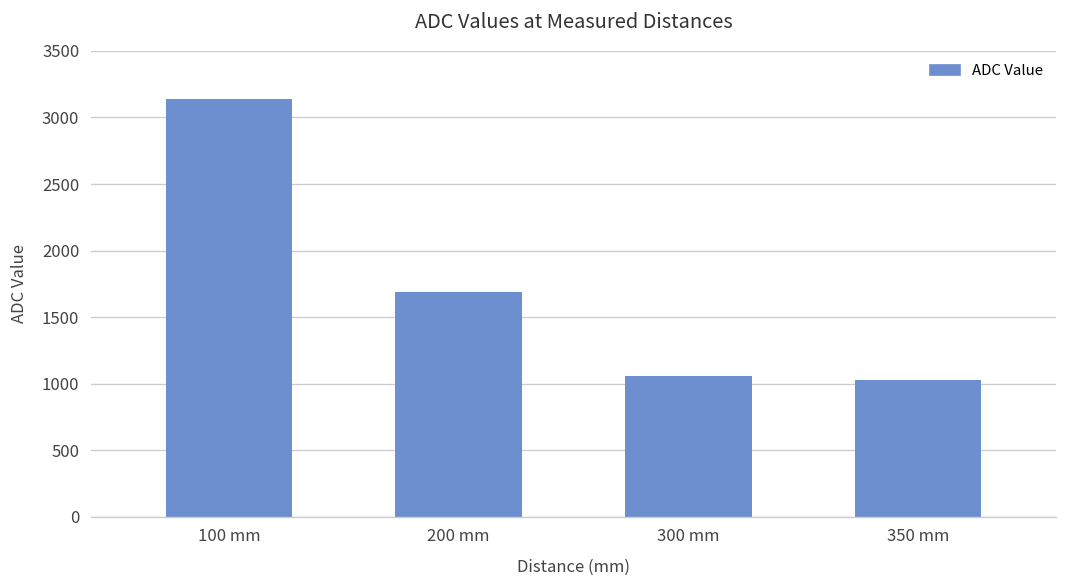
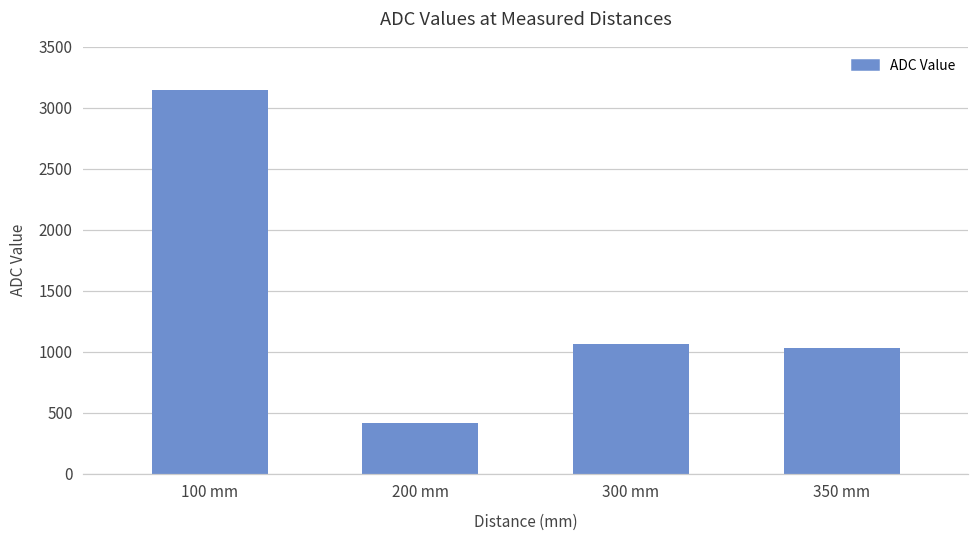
200 mm: 1690 -> 420
